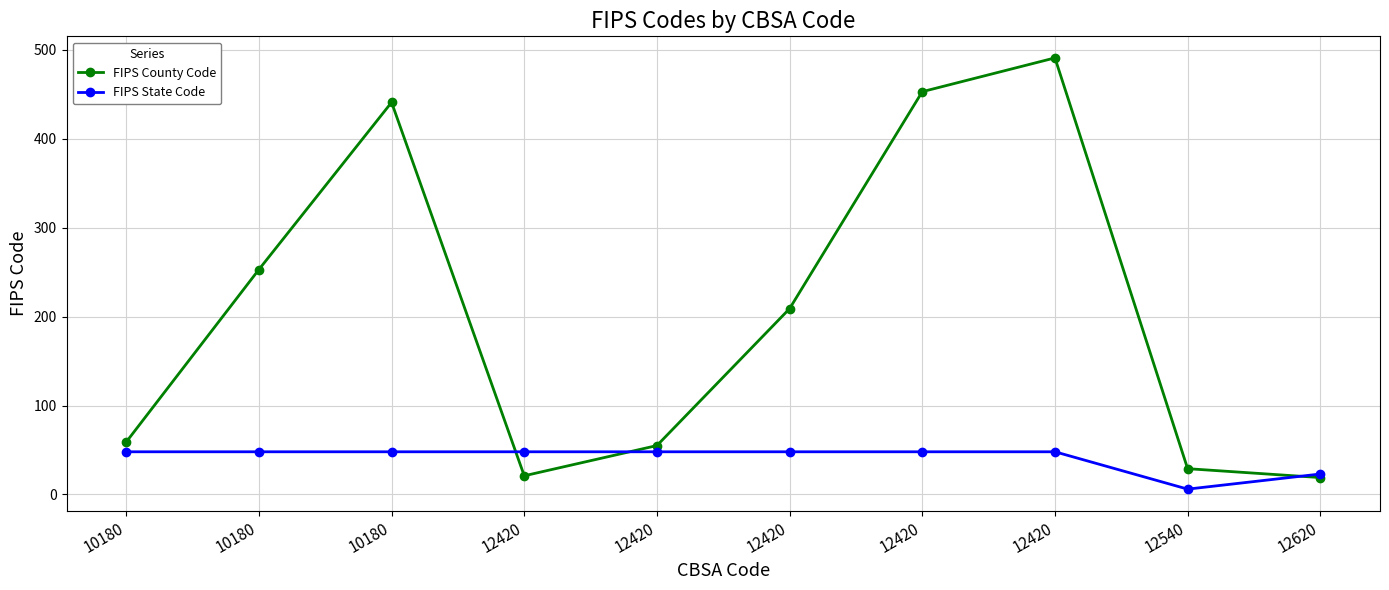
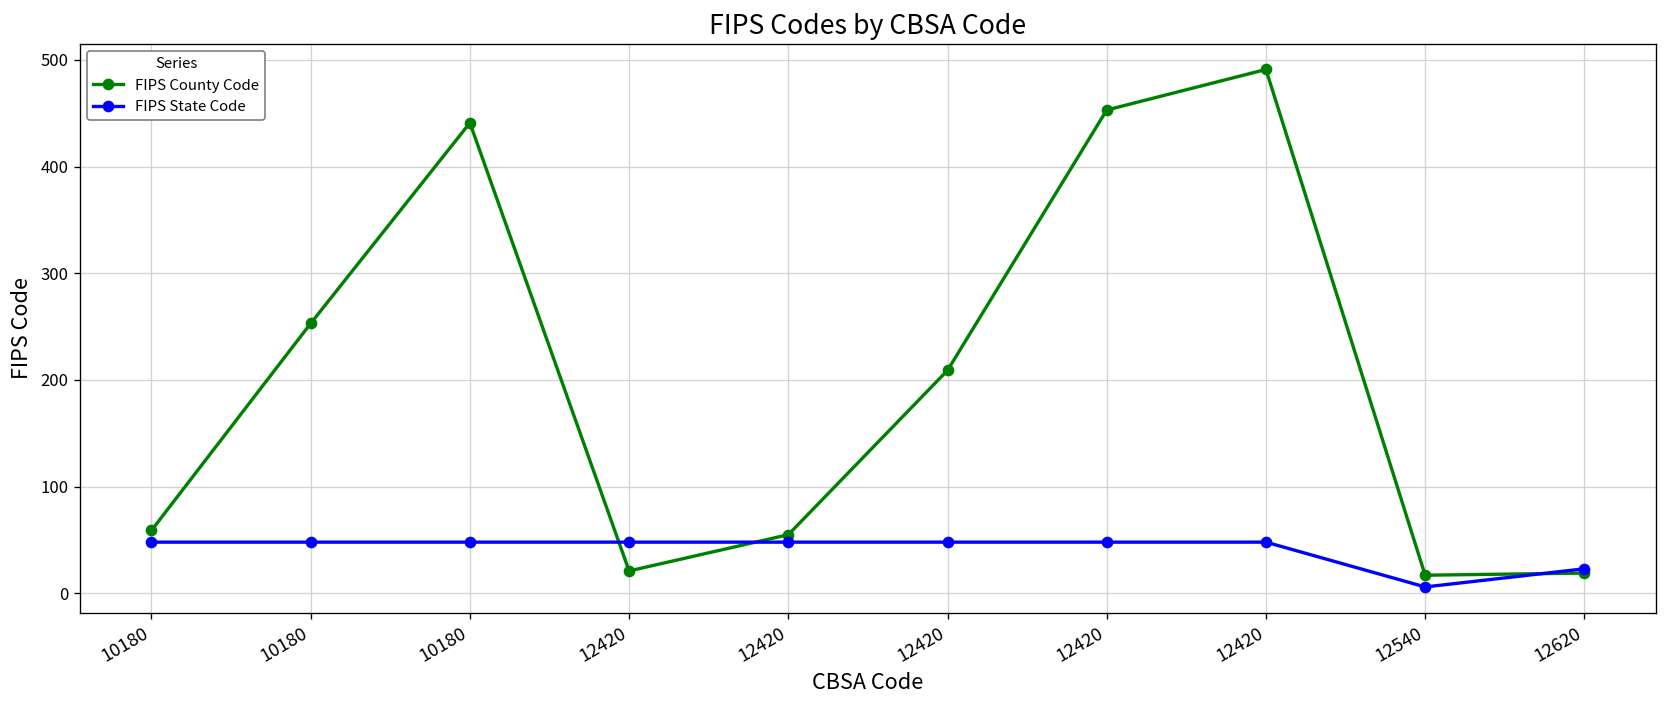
FIPS County Code, 12540: 30 -> 20
